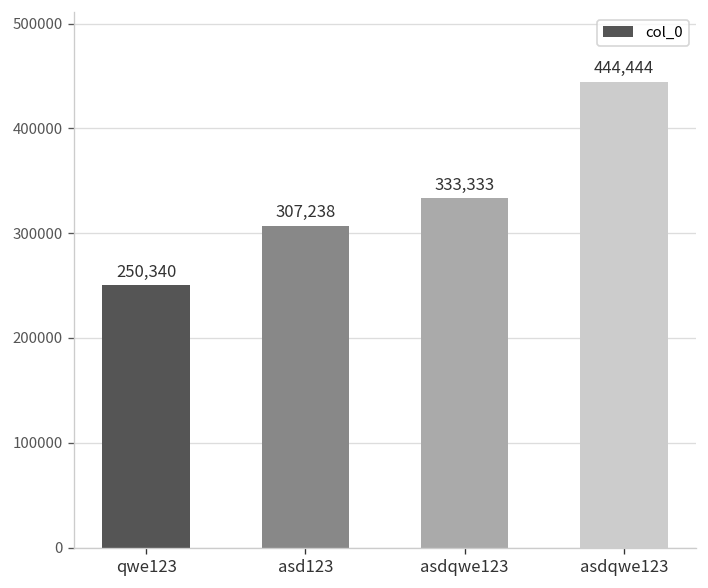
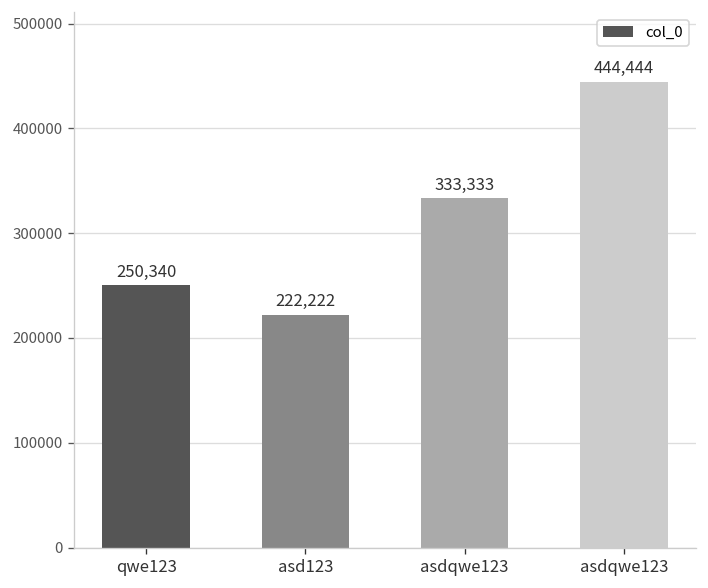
asd123: 307,238 -> 222,222
